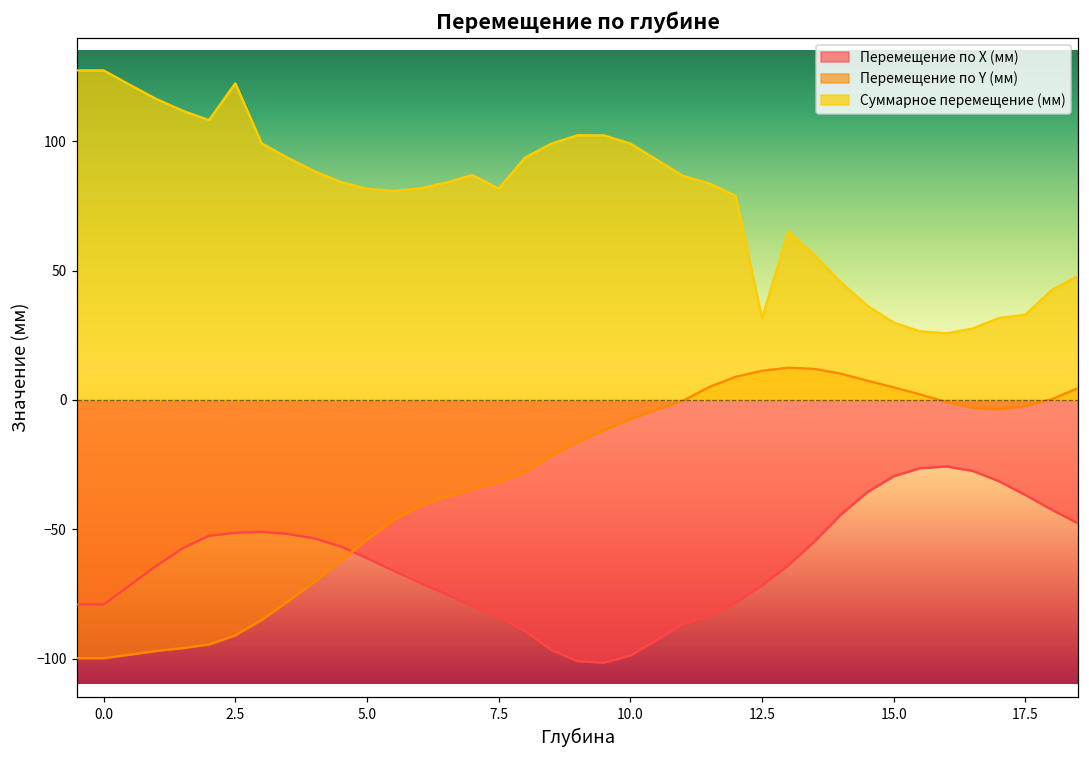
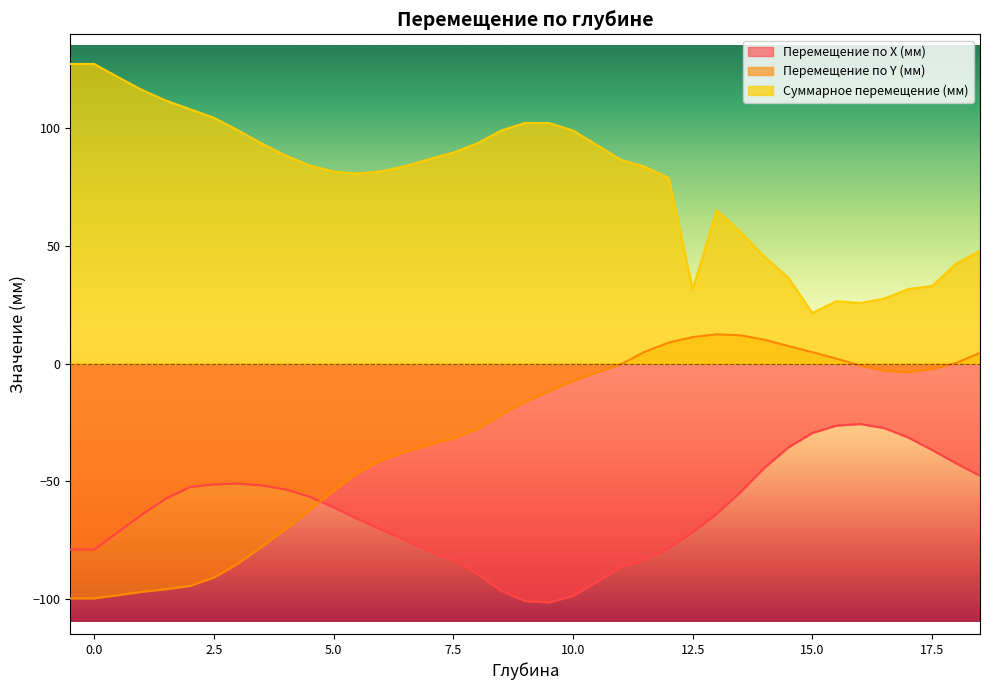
Суммарное перемещение (мм), 2.5: 122 -> 105
Суммарное перемещение (мм), 7.5: 82 -> 90
Суммарное перемещение (мм), 15.0: 30 -> 21
